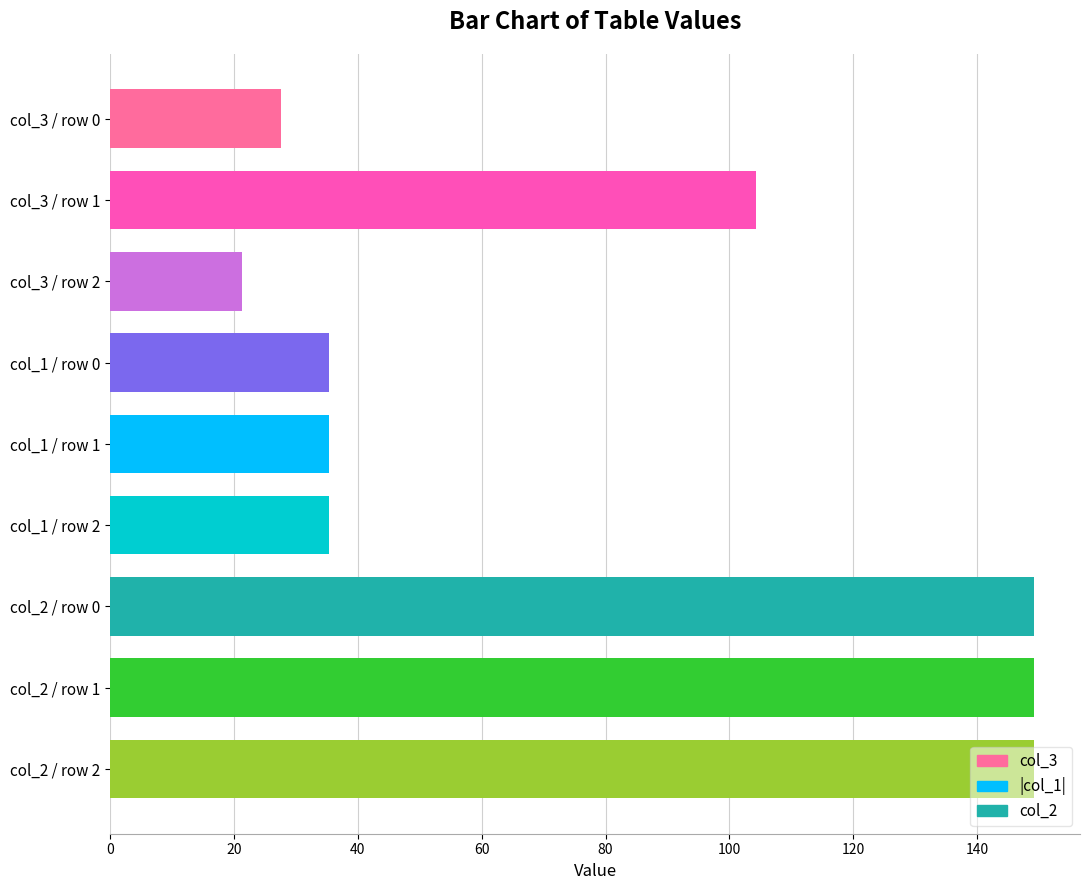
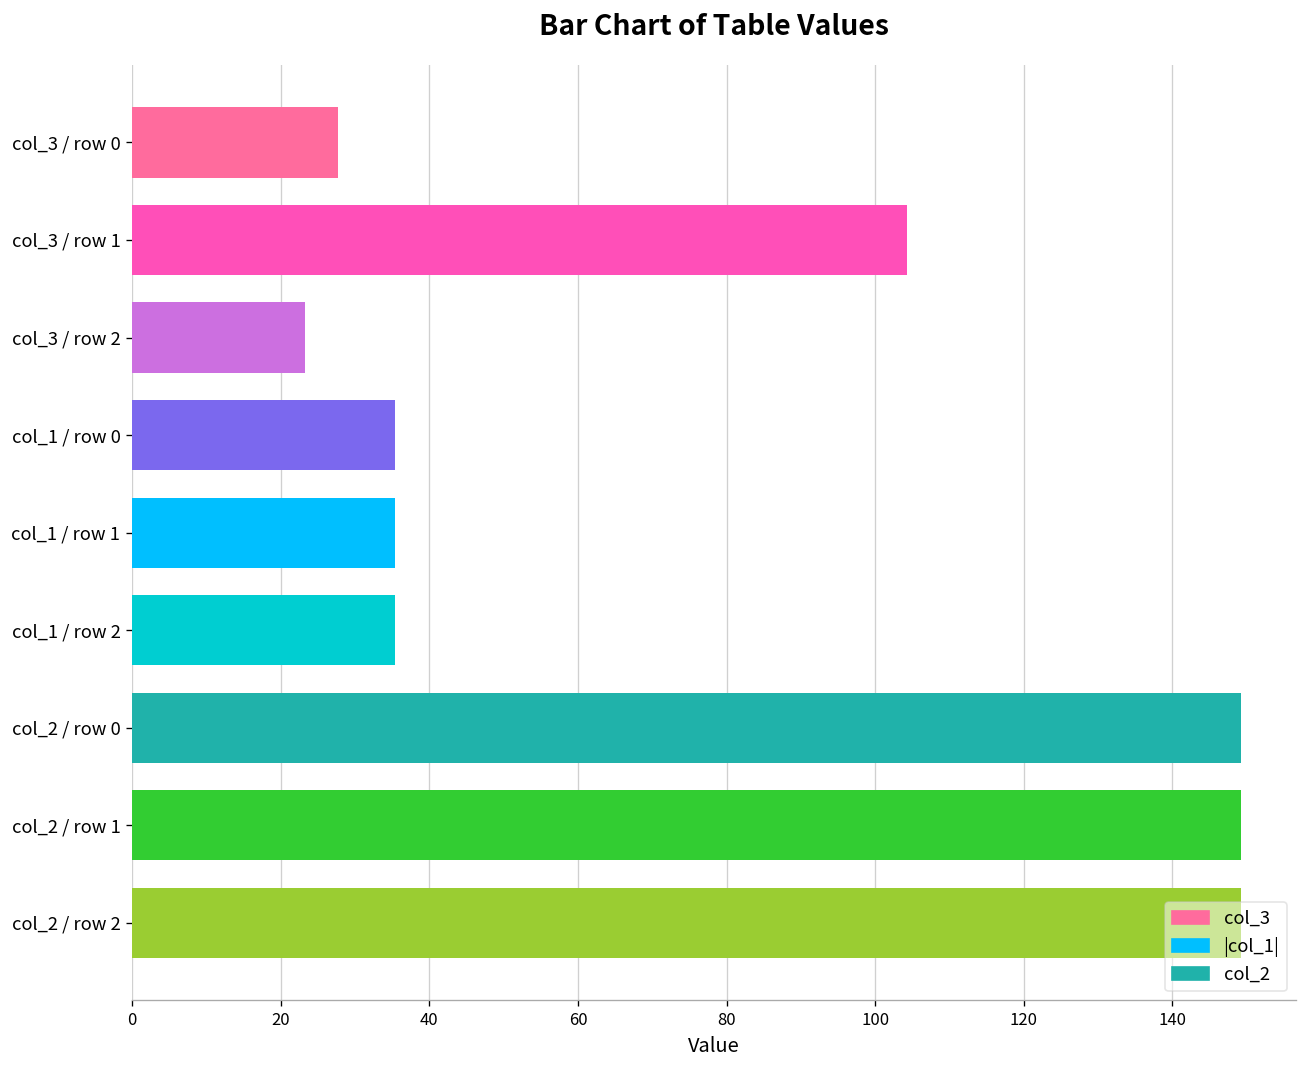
col_3 / row 2: 21 -> 23
